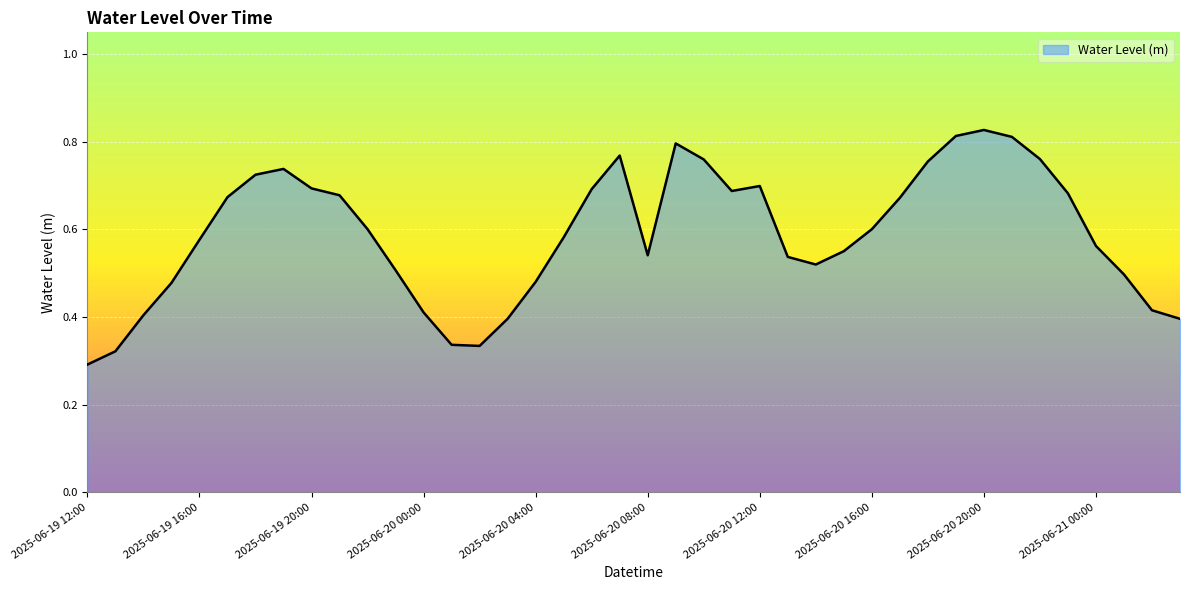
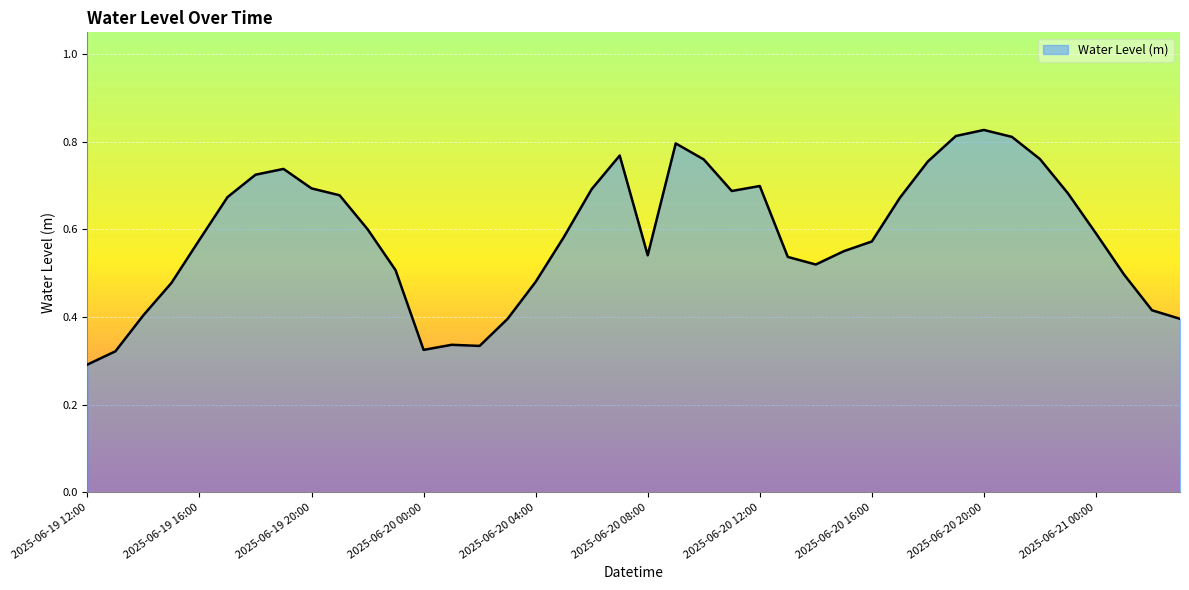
2025-06-20 00:00: 0.41 -> 0.33
2025-06-20 16:00: 0.60 -> 0.57
2025-06-21 00:00: 0.56 -> 0.59
